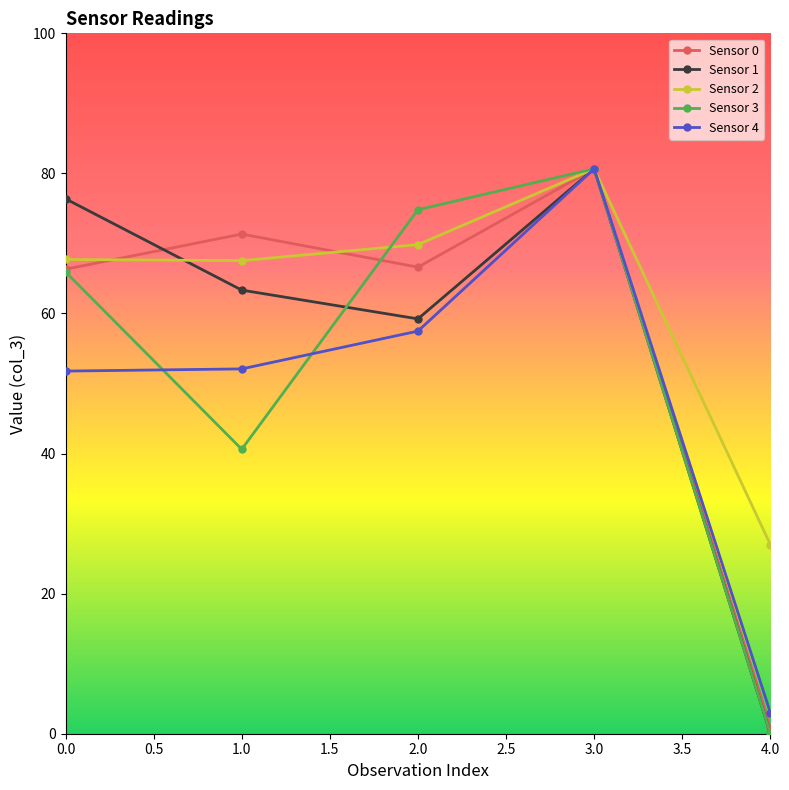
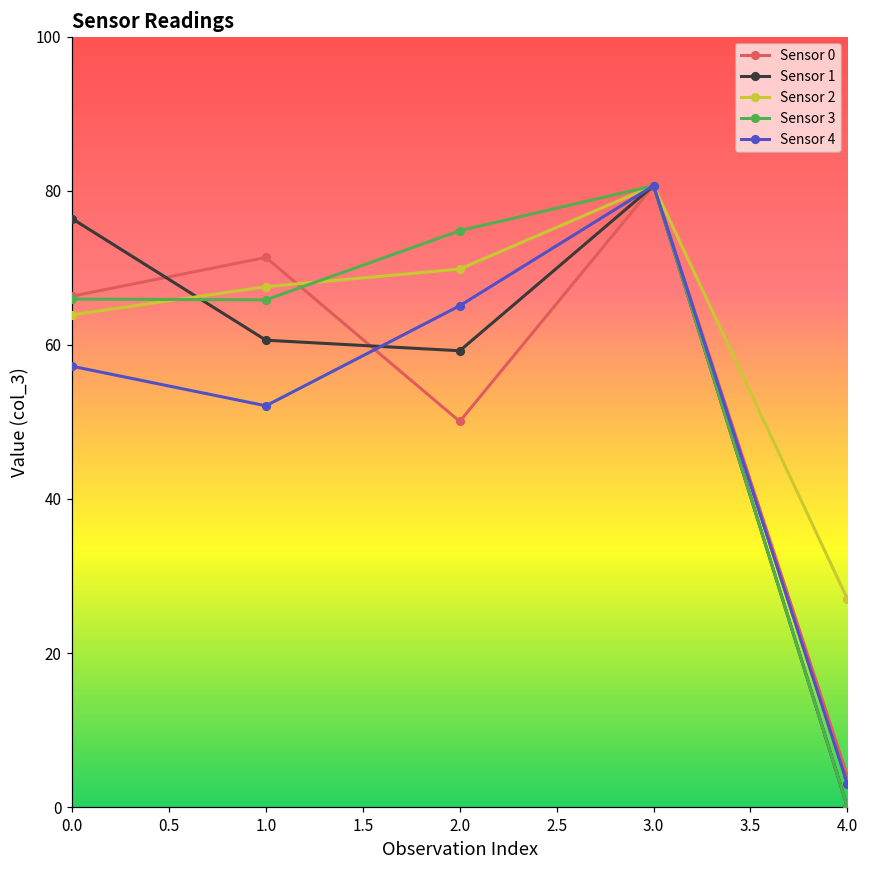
Sensor 2, 0.0: 68 -> 64
Sensor 4, 0.0: 52 -> 57
Sensor 1, 1.0: 63 -> 61
Sensor 3, 1.0: 41 -> 66
Sensor 0, 2.0: 67 -> 50
Sensor 4, 2.0: 57 -> 65
Sensor 0, 4.0: 1 -> 4
